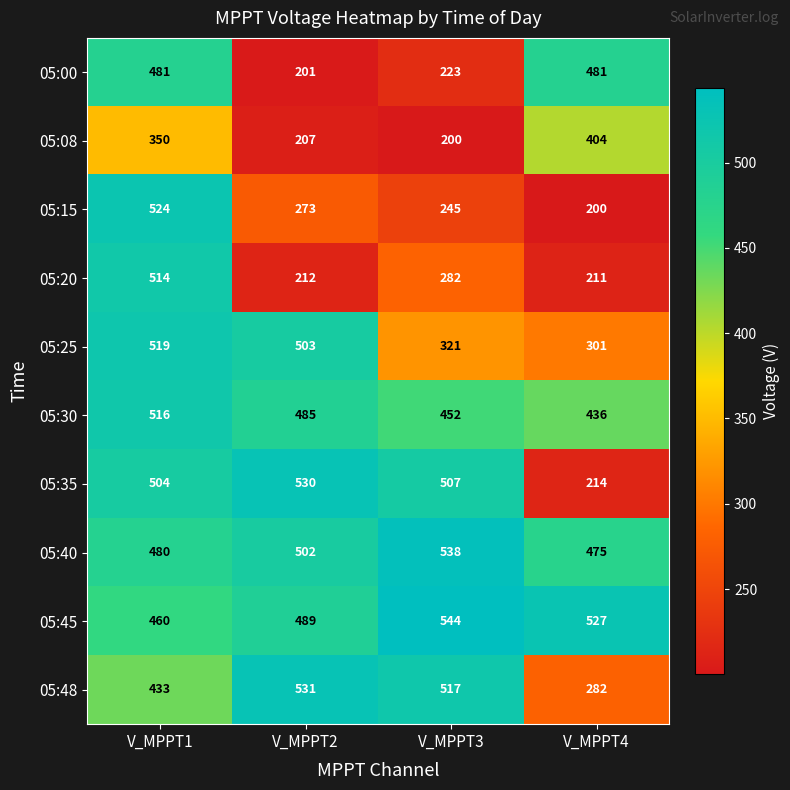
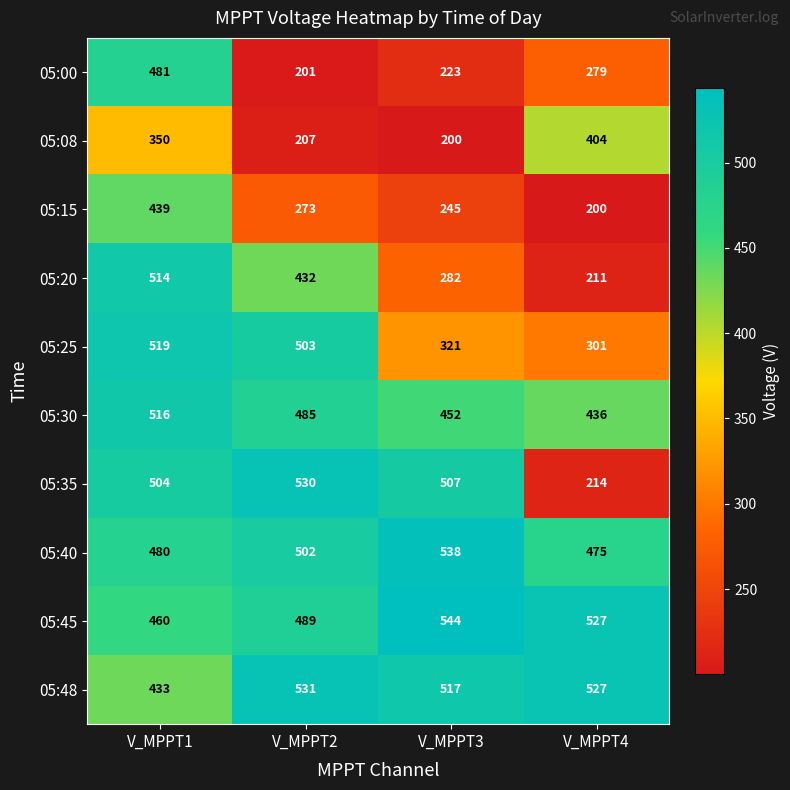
05:00, V_MPPT4: 481 -> 279
05:15, V_MPPT1: 524 -> 439
05:20, V_MPPT2: 212 -> 432
05:48, V_MPPT4: 282 -> 527
